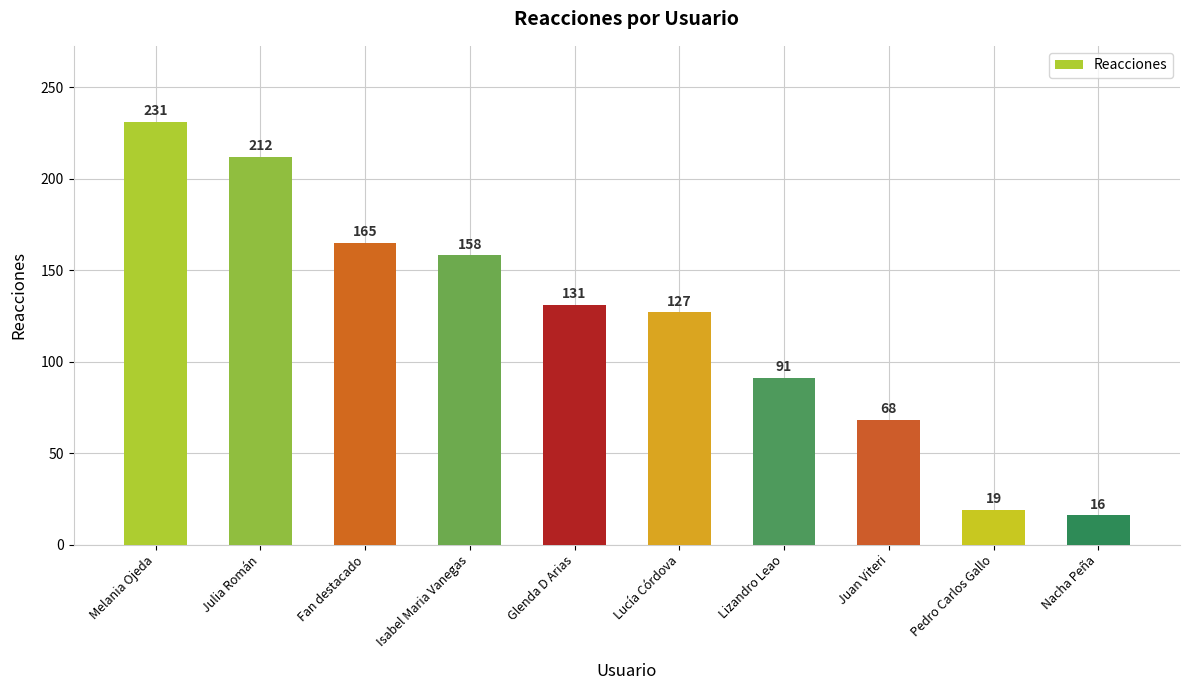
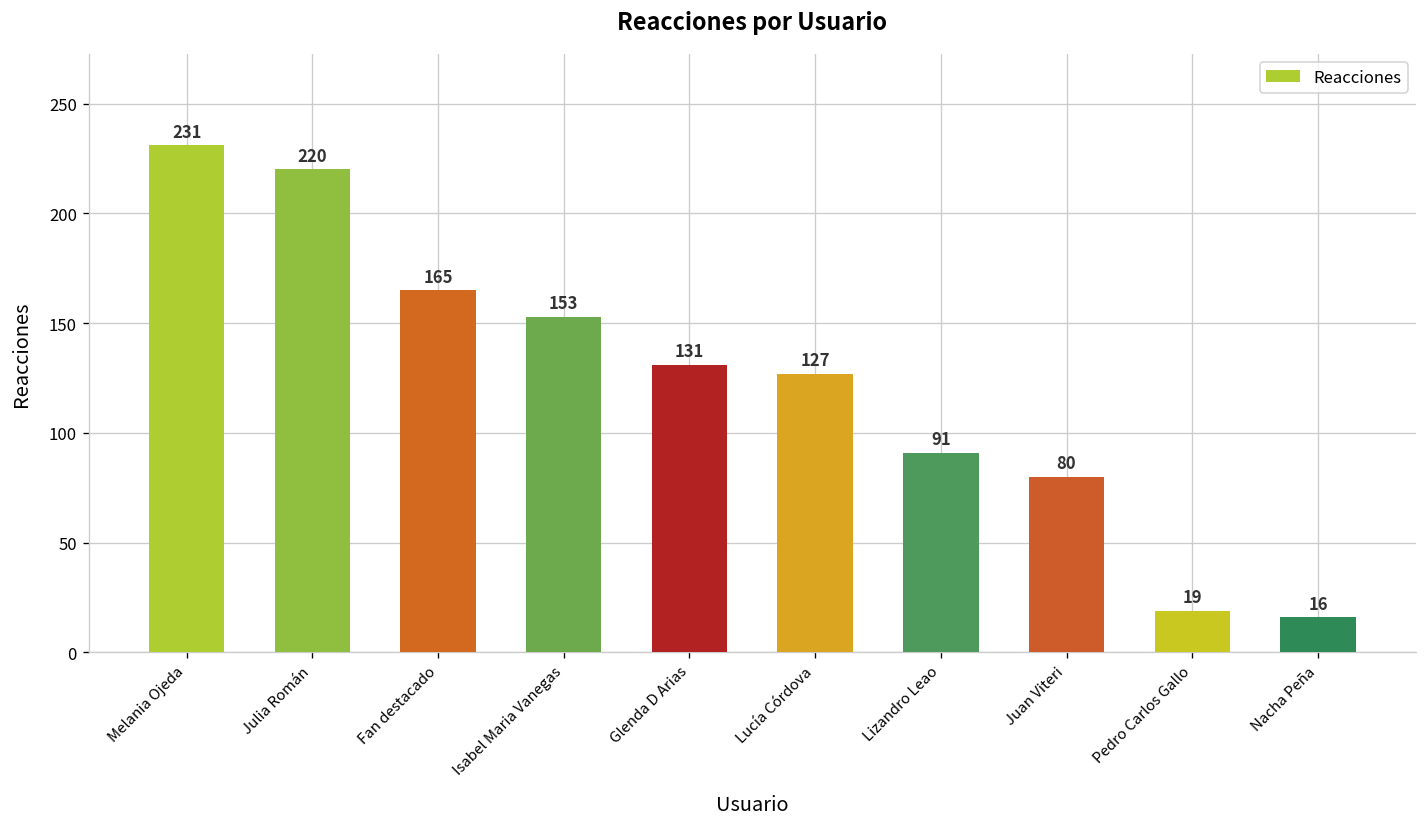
Julia Román: 212 -> 220
Isabel Maria Vanegas: 158 -> 153
Juan Viteri: 68 -> 80
